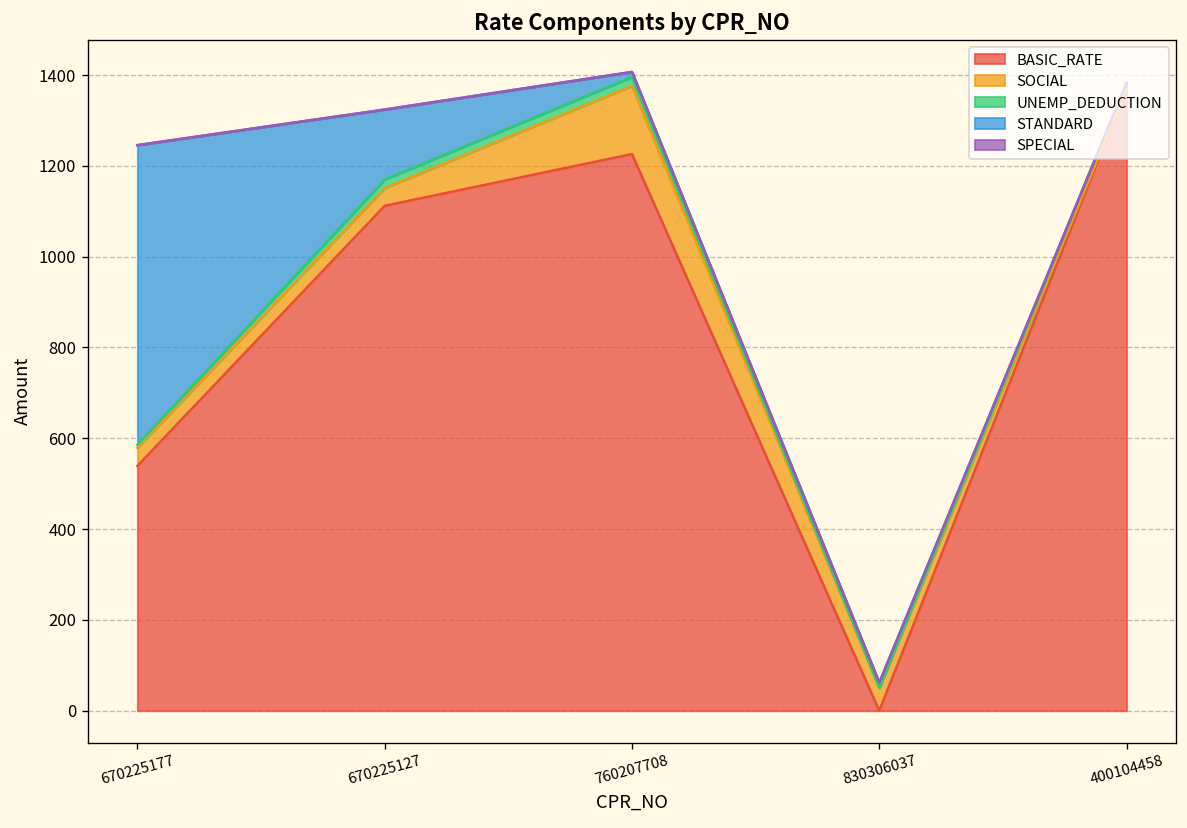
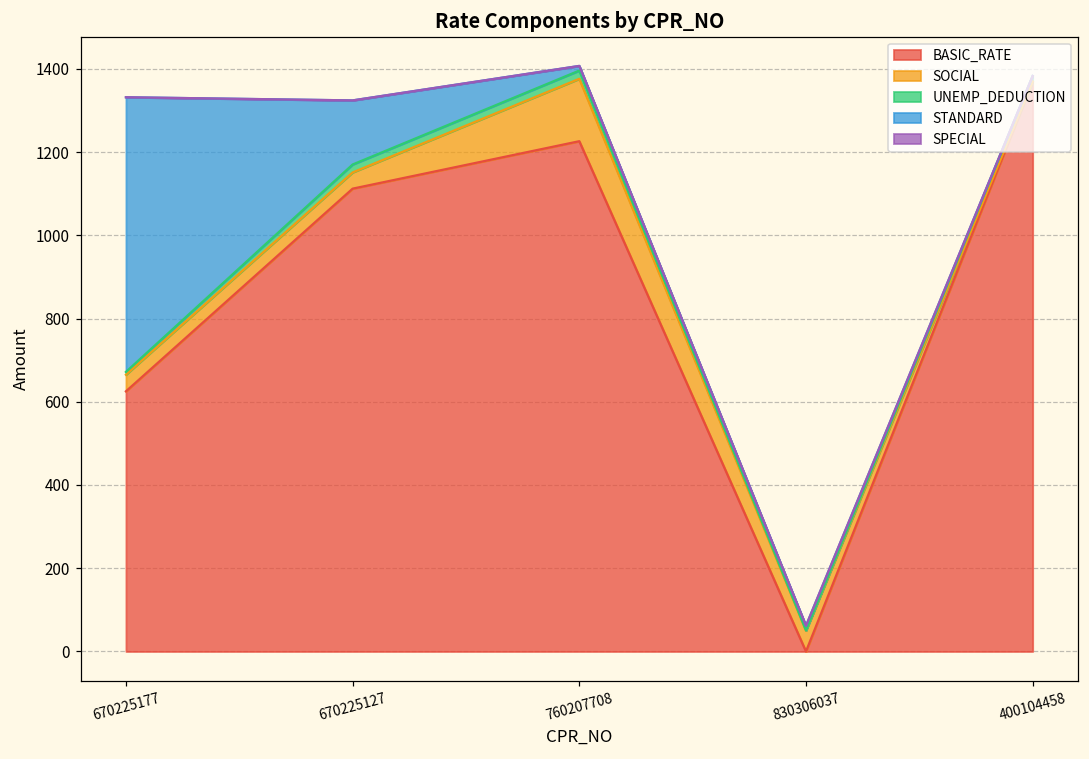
BASIC_RATE, 670225177: 540 -> 630
